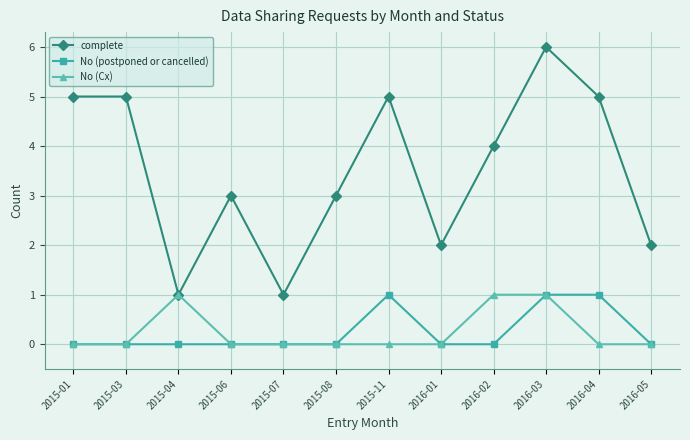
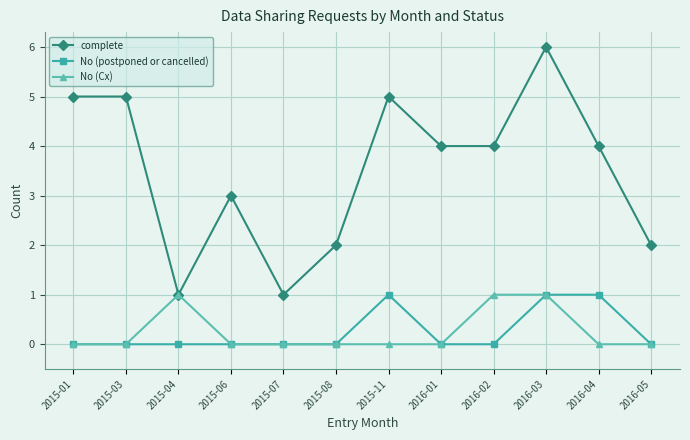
complete, 2015-08: 3 -> 2
complete, 2016-01: 2 -> 4
complete, 2016-04: 5 -> 4
